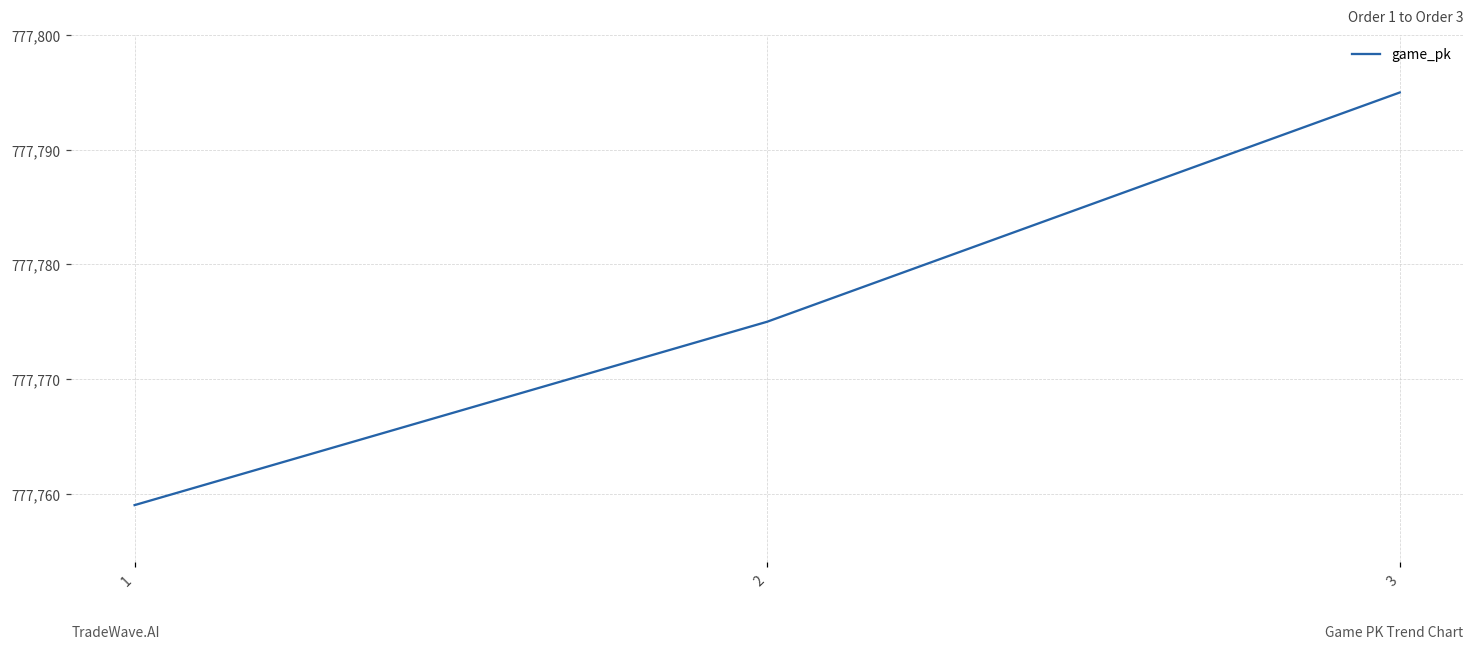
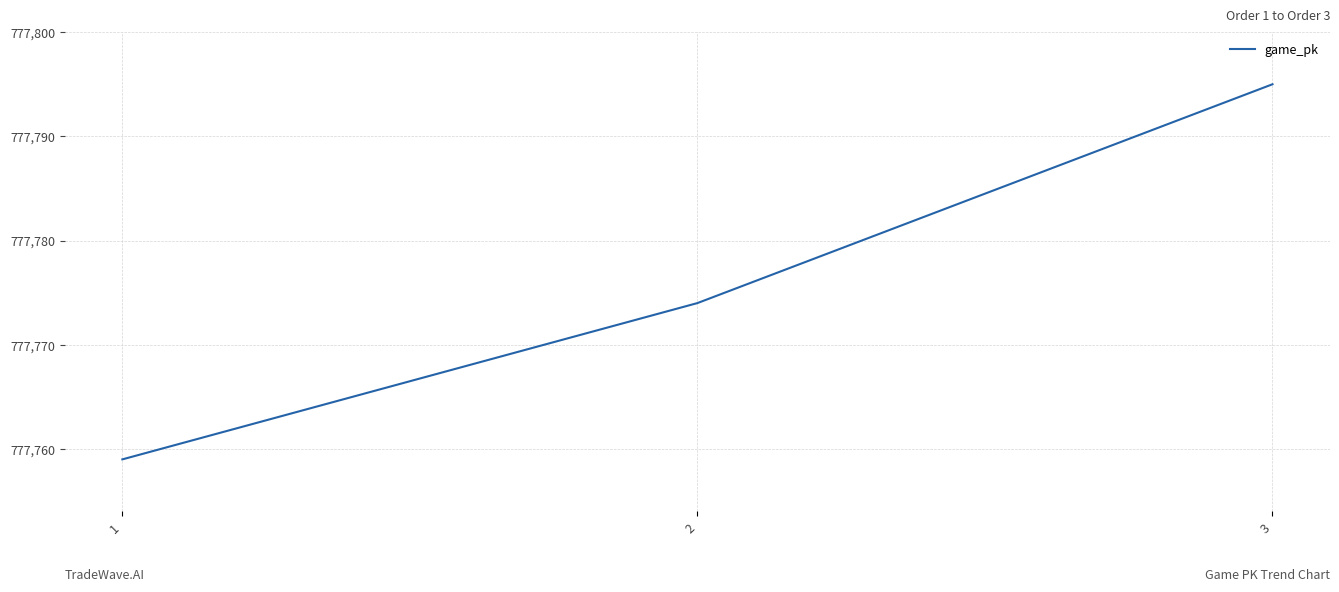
2: 777,775 -> 777,774
